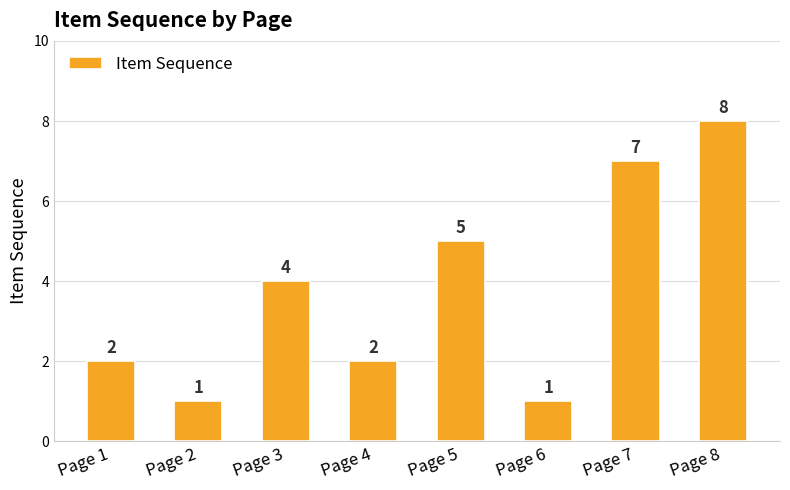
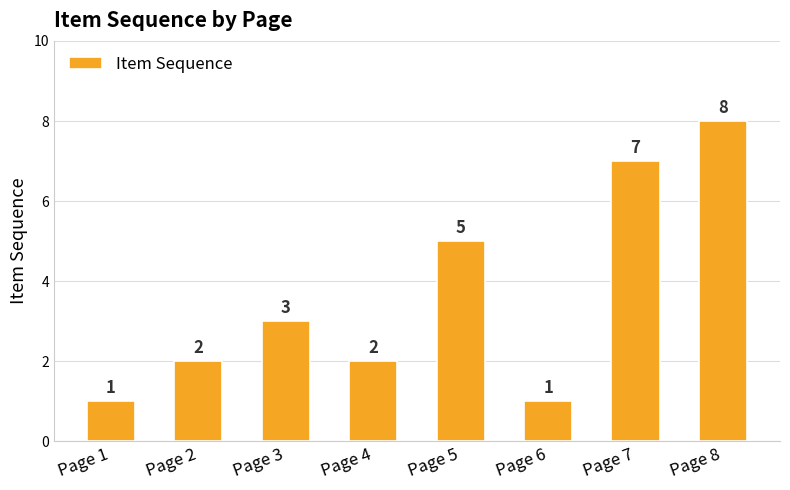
Page 1: 2 -> 1
Page 2: 1 -> 2
Page 3: 4 -> 3
